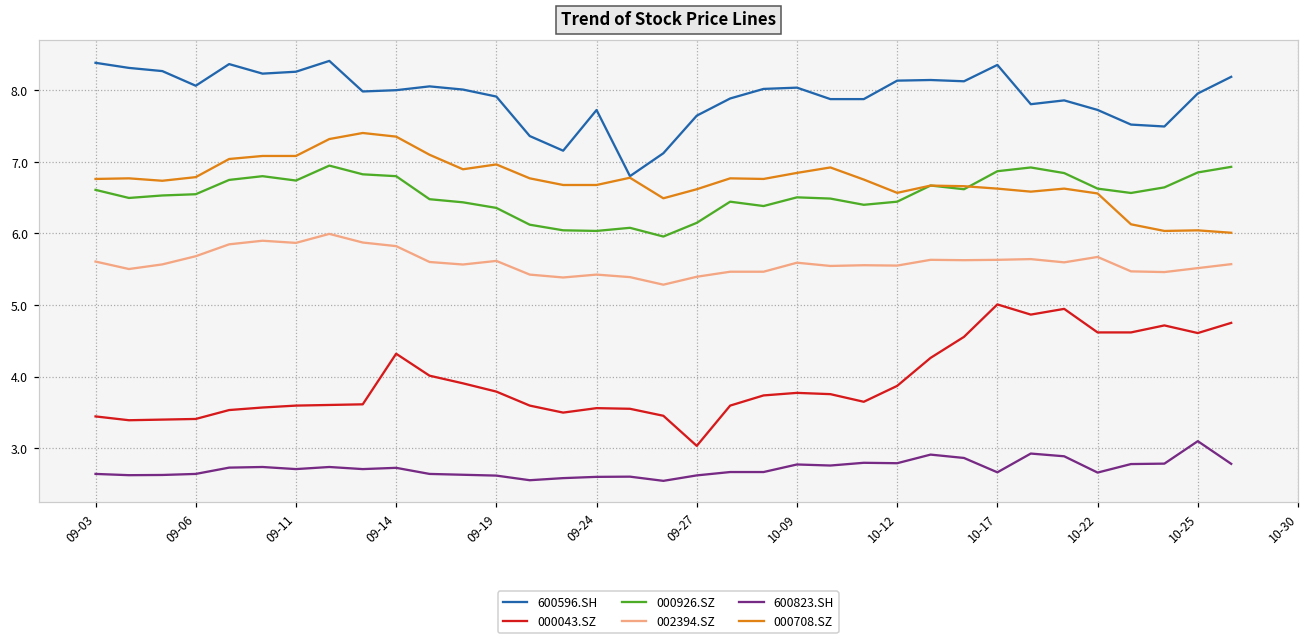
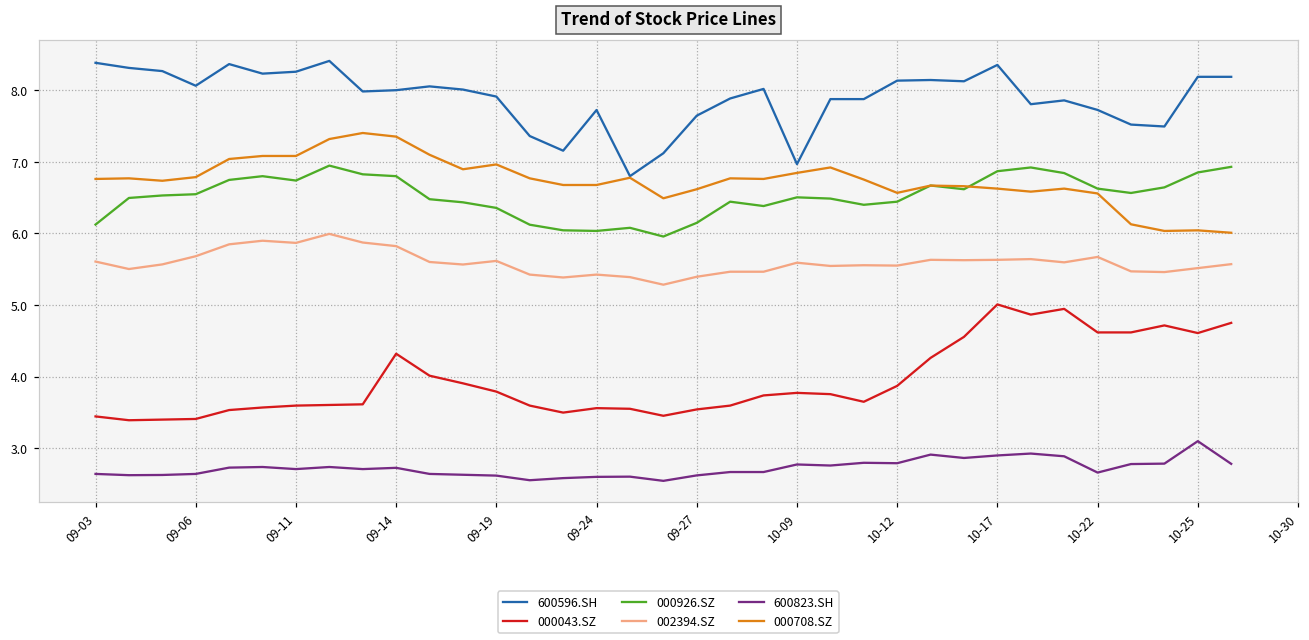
000926.SZ, 09-03: 6.6 -> 6.1
000043.SZ, 09-27: 3.0 -> 3.5
600596.SH, 10-09: 8.0 -> 7.0
600823.SH, 10-17: 2.7 -> 2.9
600596.SH, 10-25: 8.0 -> 8.2
